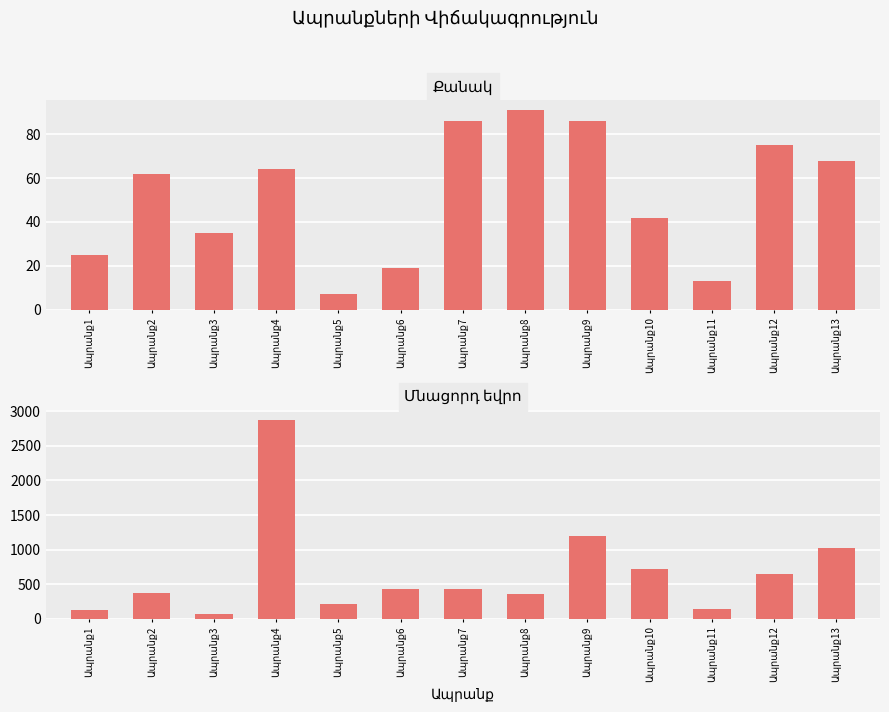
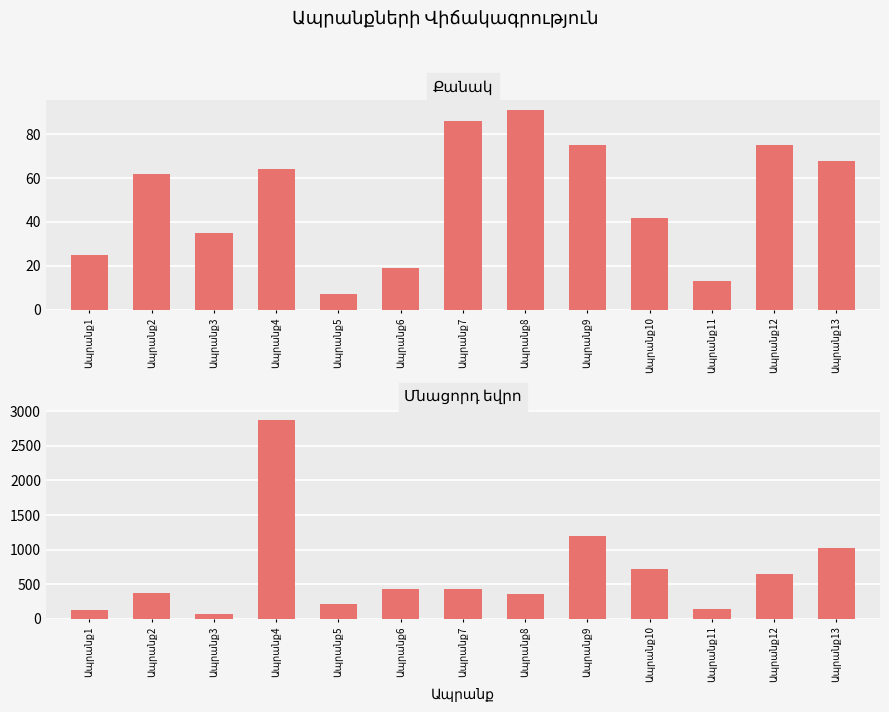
Քանակ, Ապրանք9: 86 -> 75
